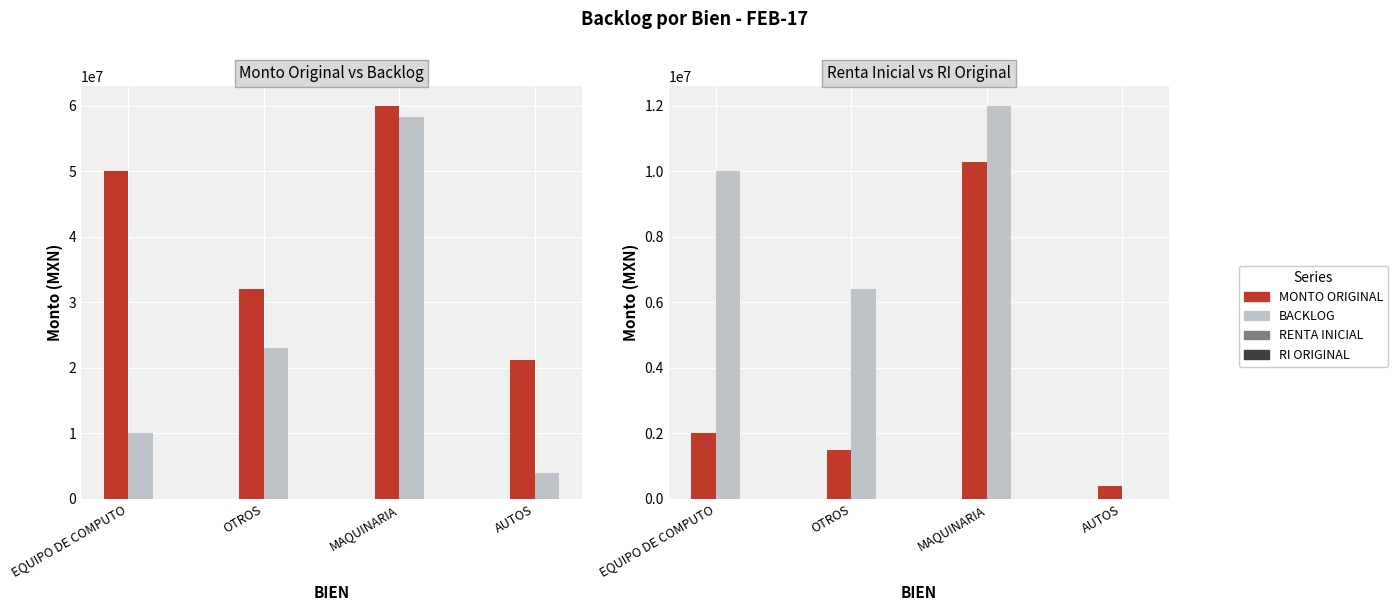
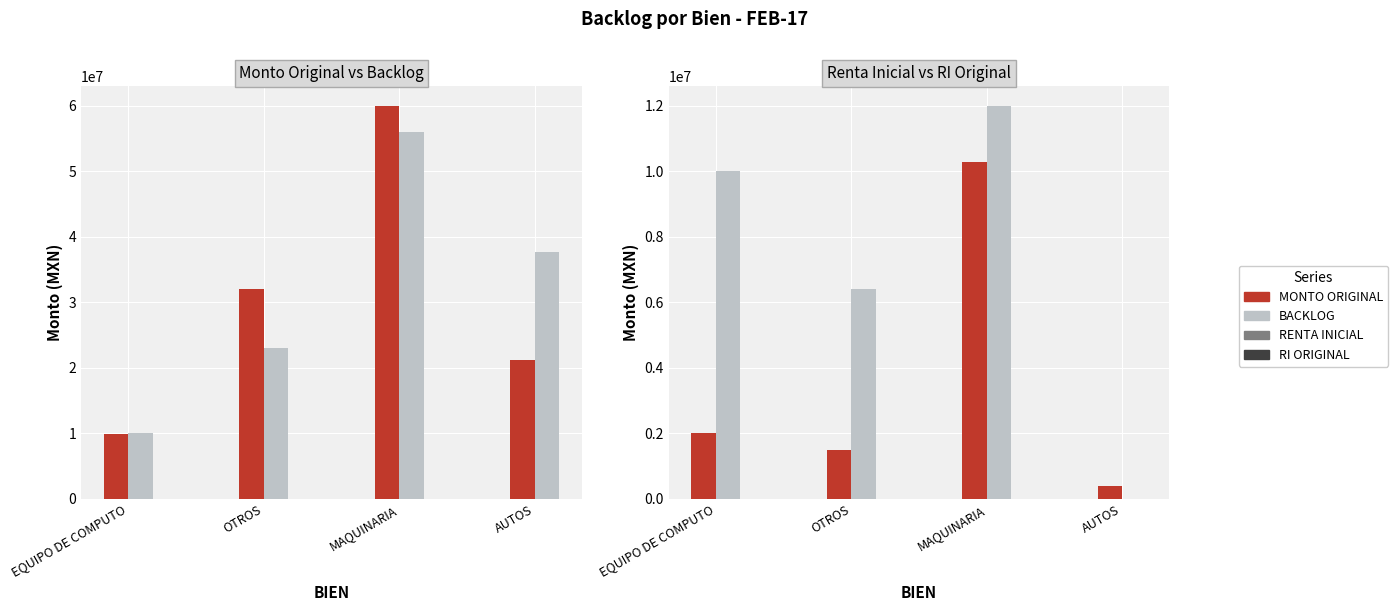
Monto Original vs Backlog, MONTO ORIGINAL, EQUIPO DE COMPUTO: 50000000 -> 10000000
Monto Original vs Backlog, BACKLOG, MAQUINARIA: 58000000 -> 56000000
Monto Original vs Backlog, BACKLOG, AUTOS: 4000000 -> 38000000
